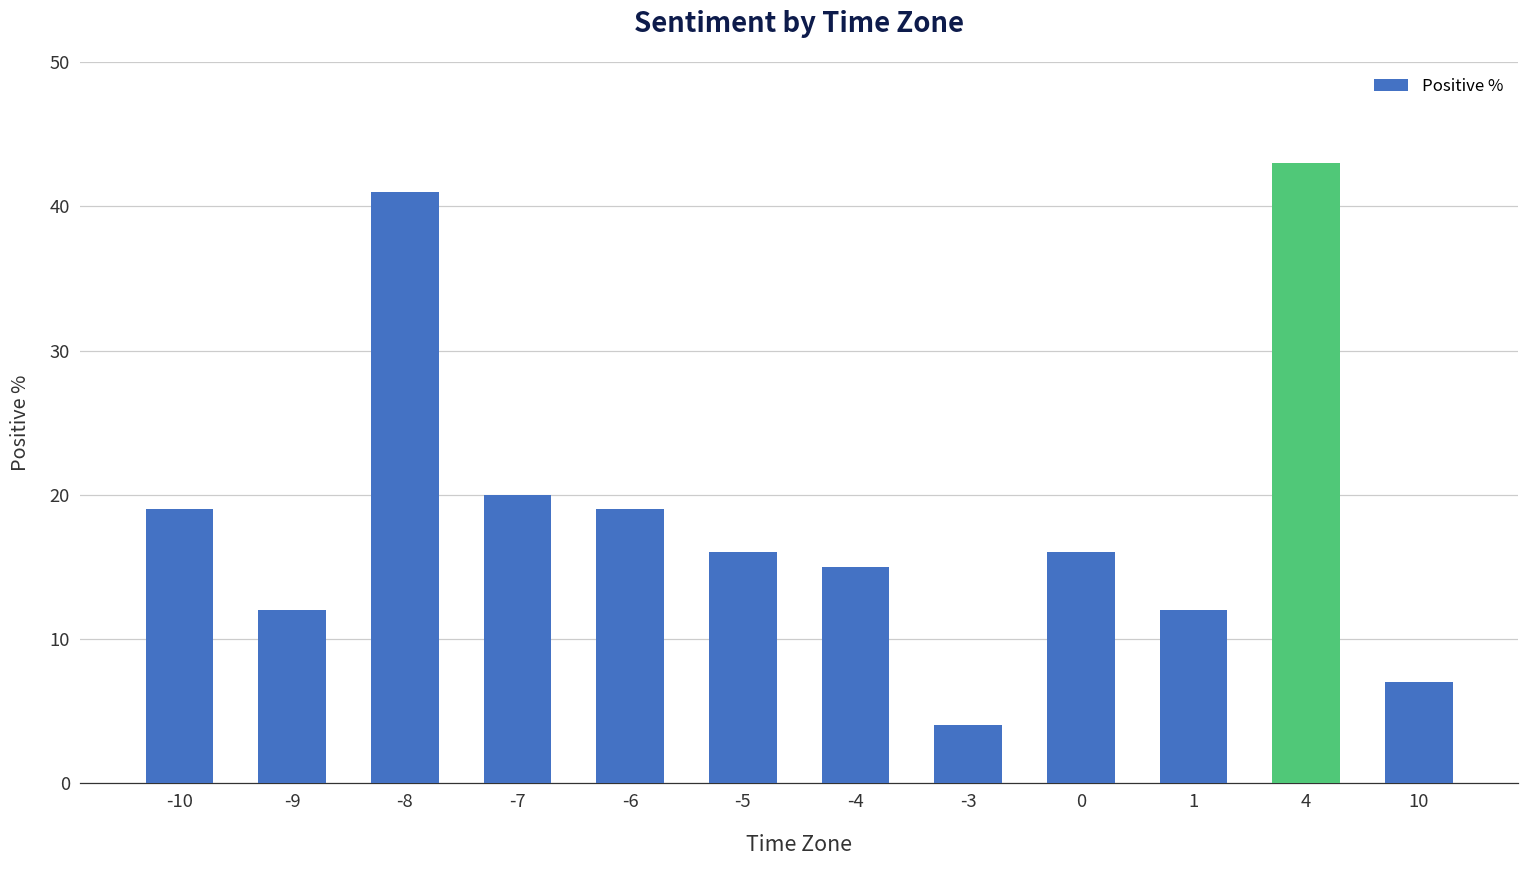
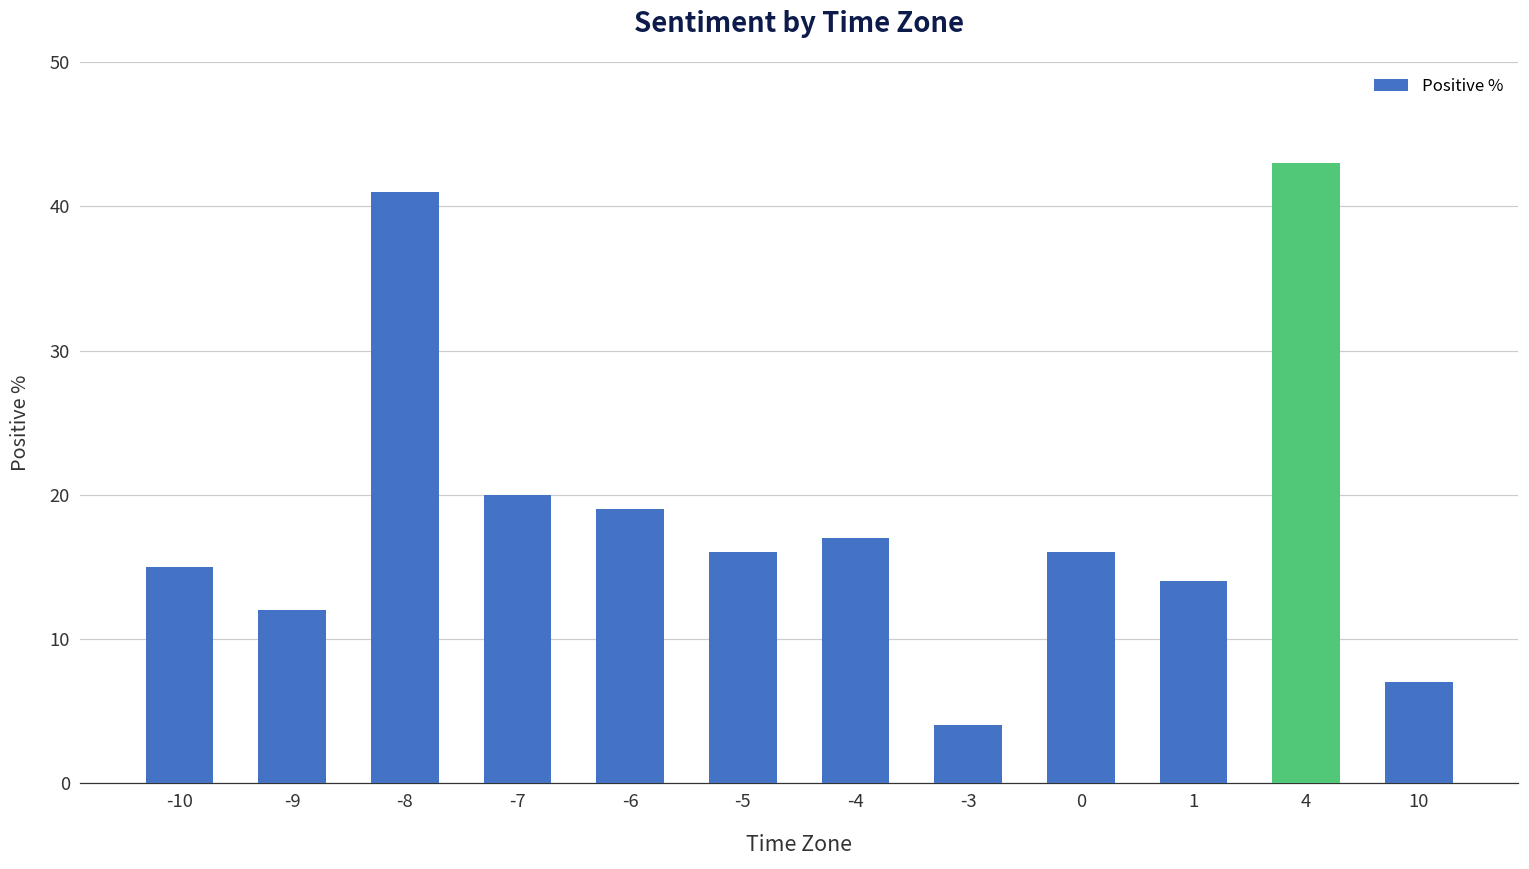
-10: 19 -> 15
-4: 15 -> 17
1: 12 -> 14
